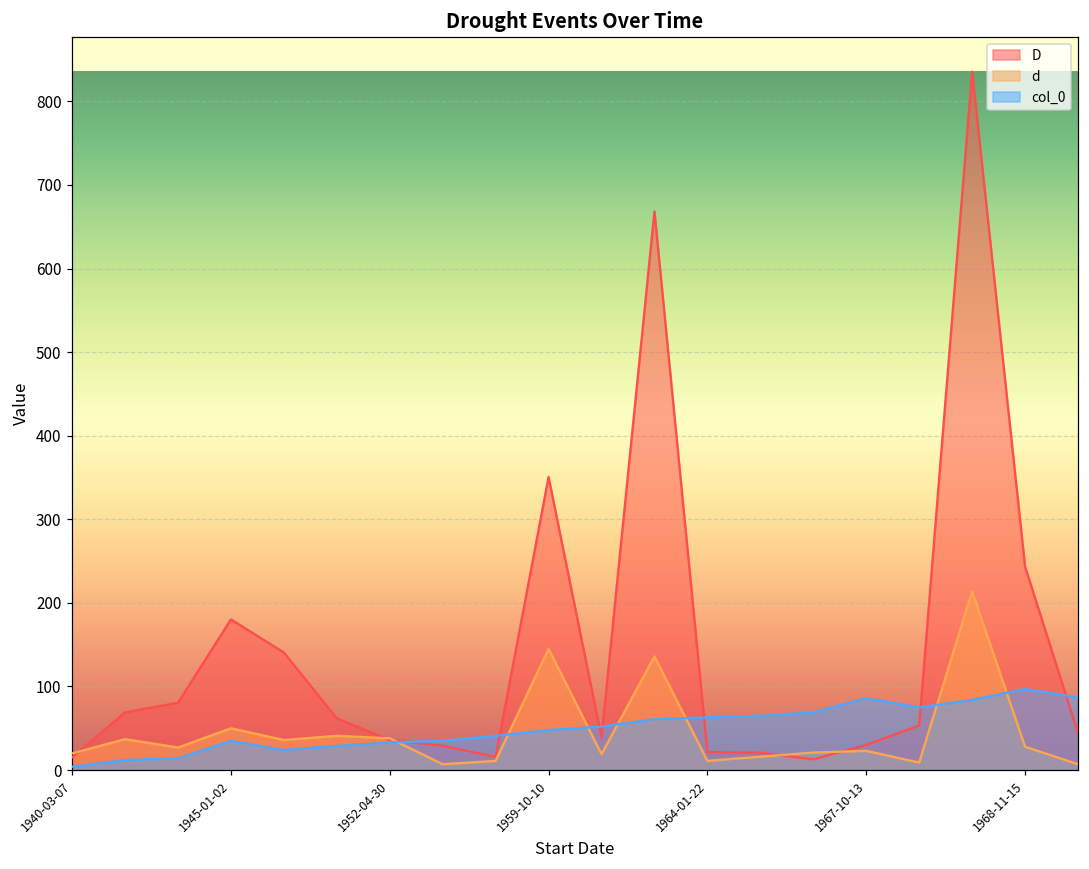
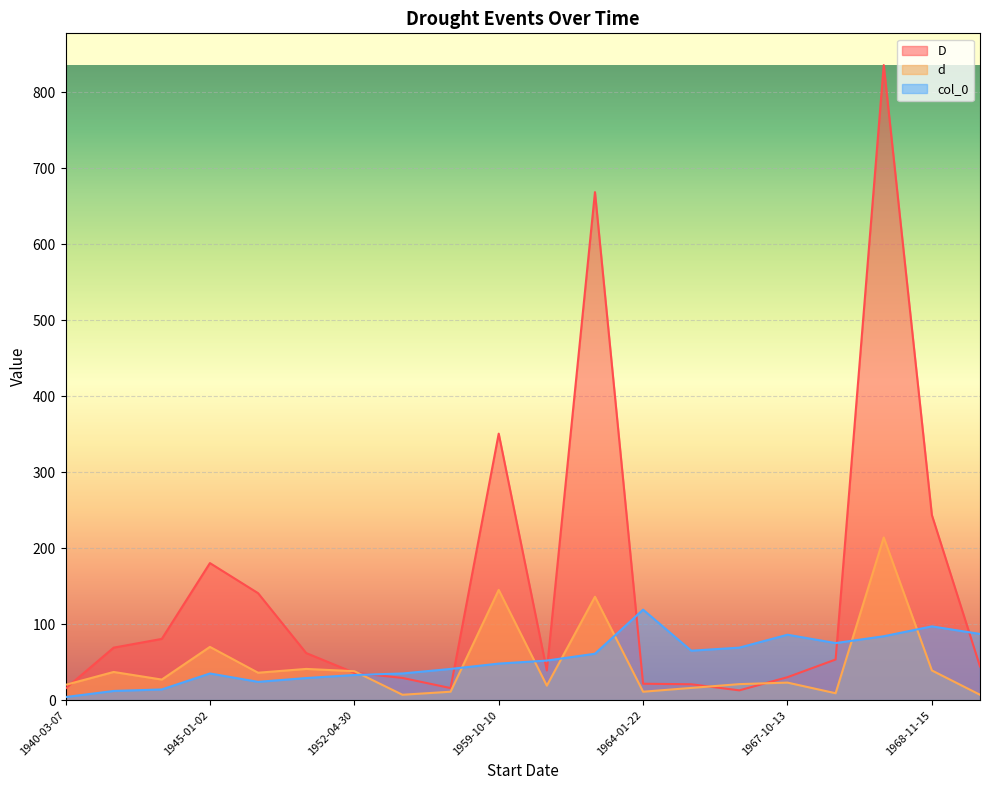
d, 1945-01-02: 50 -> 70
col_0, 1964-01-22: 60 -> 120
d, 1968-11-15: 30 -> 40
